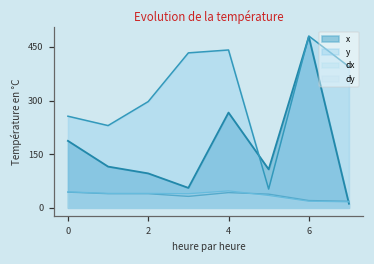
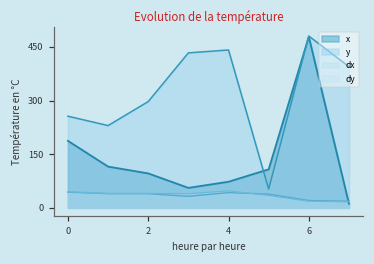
x, 4: 270 -> 70
